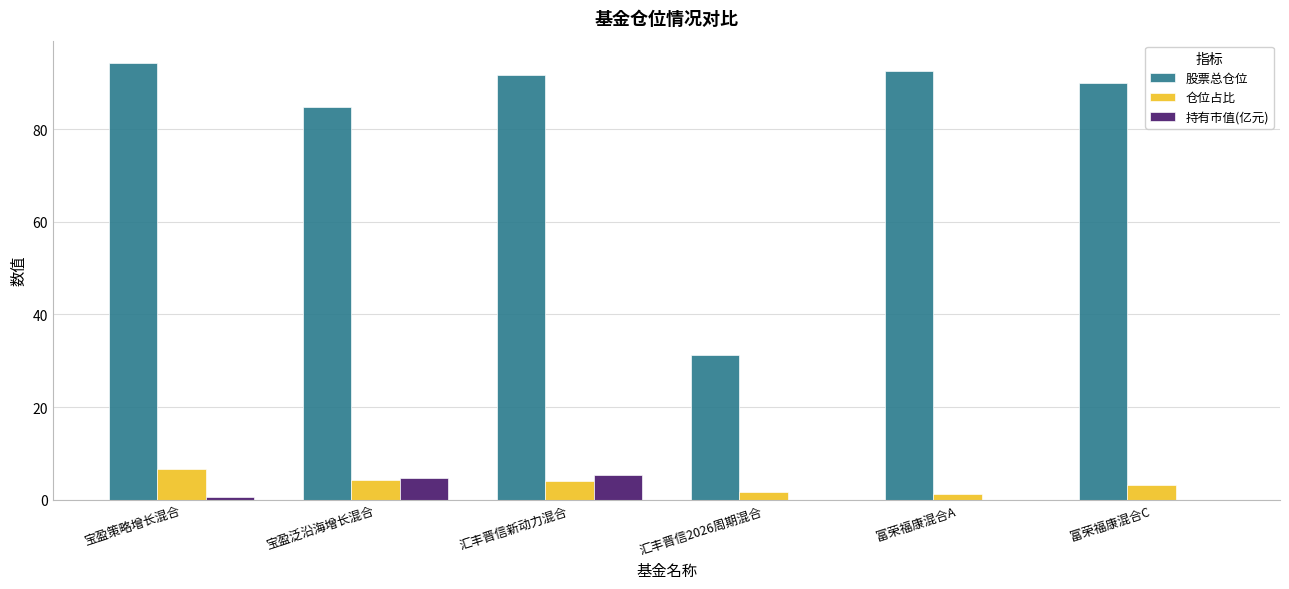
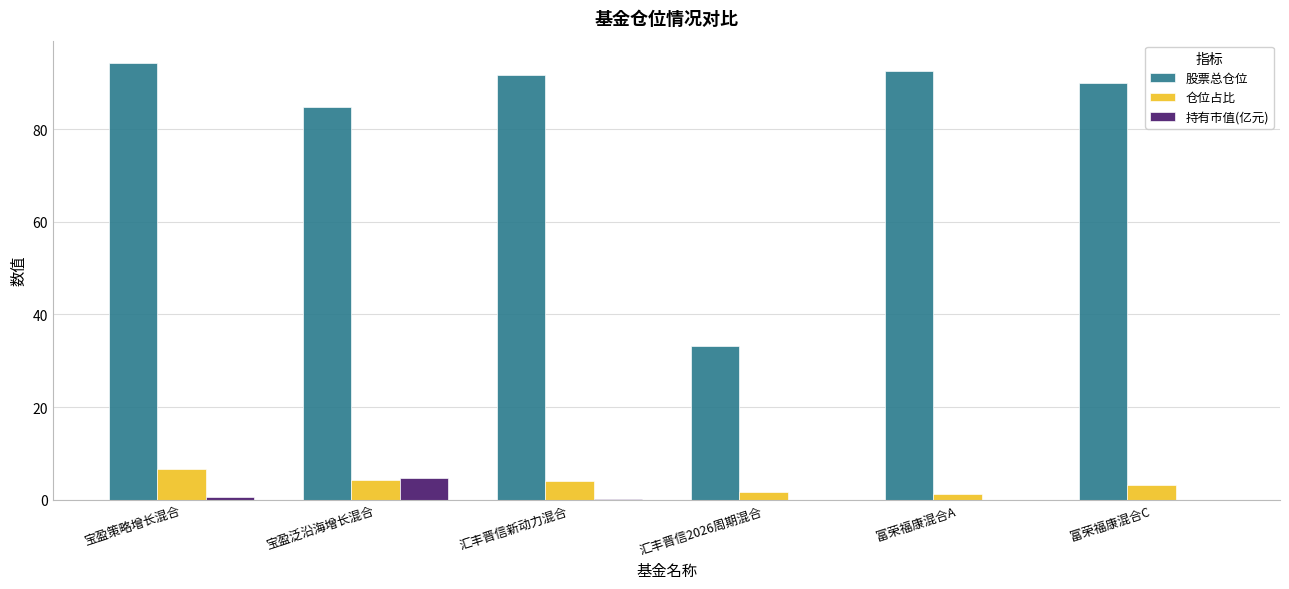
持有市值(亿元), 汇丰晋信新动力混合: 5 -> 0
股票总仓位, 汇丰晋信2026周期混合: 31 -> 33
